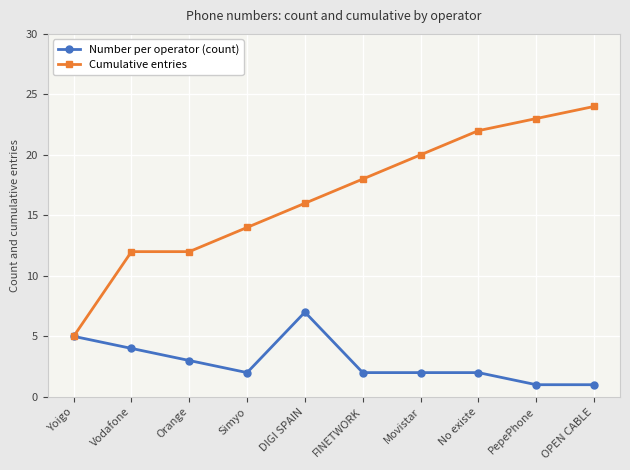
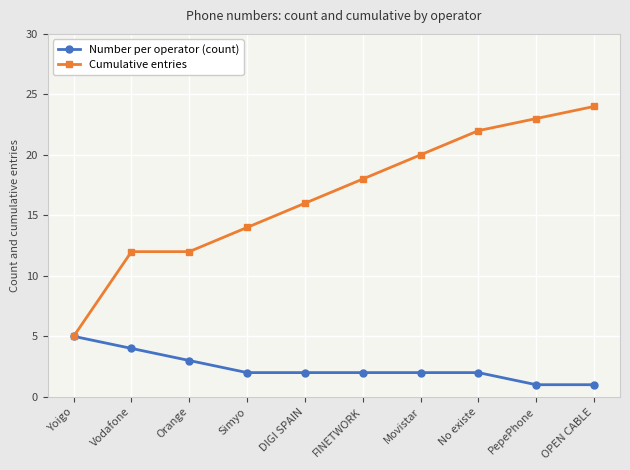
Number per operator (count), DIGI SPAIN: 7 -> 2
